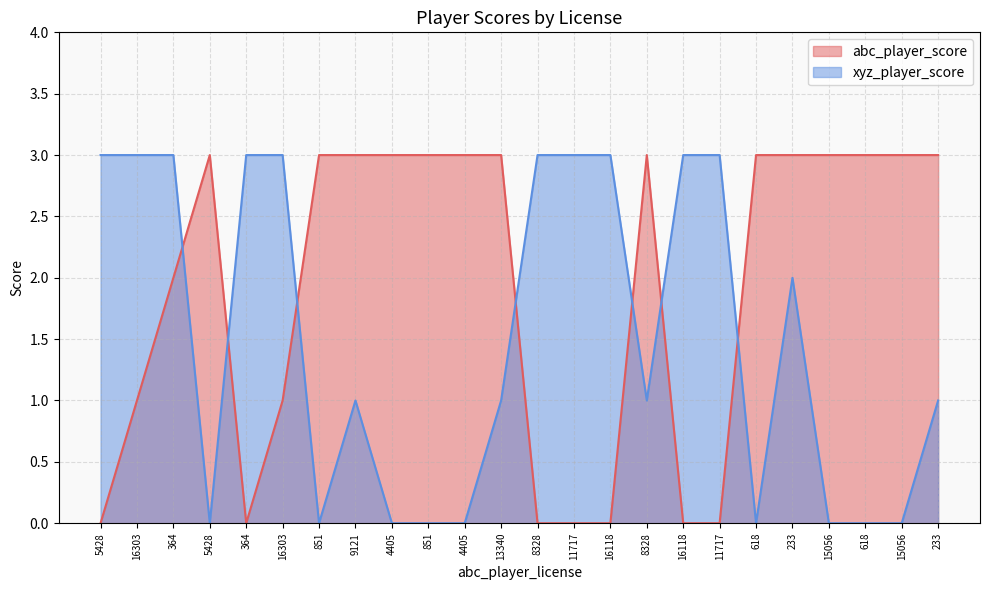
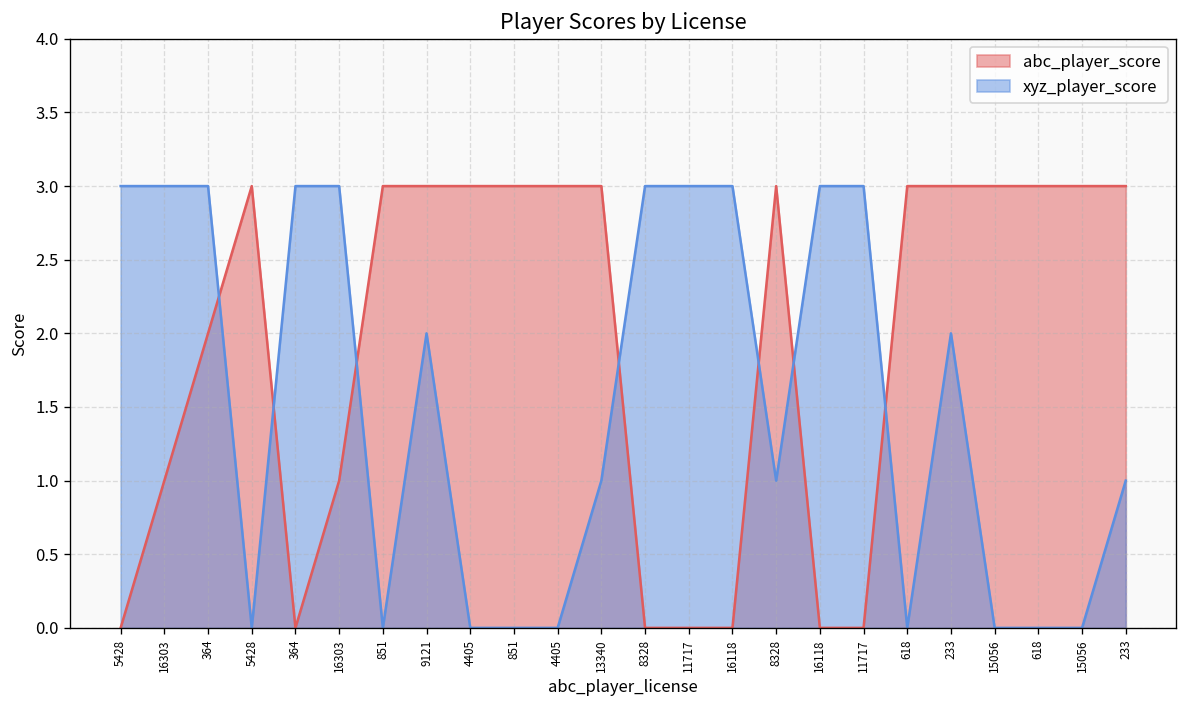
xyz_player_score, 9121: 1 -> 2
